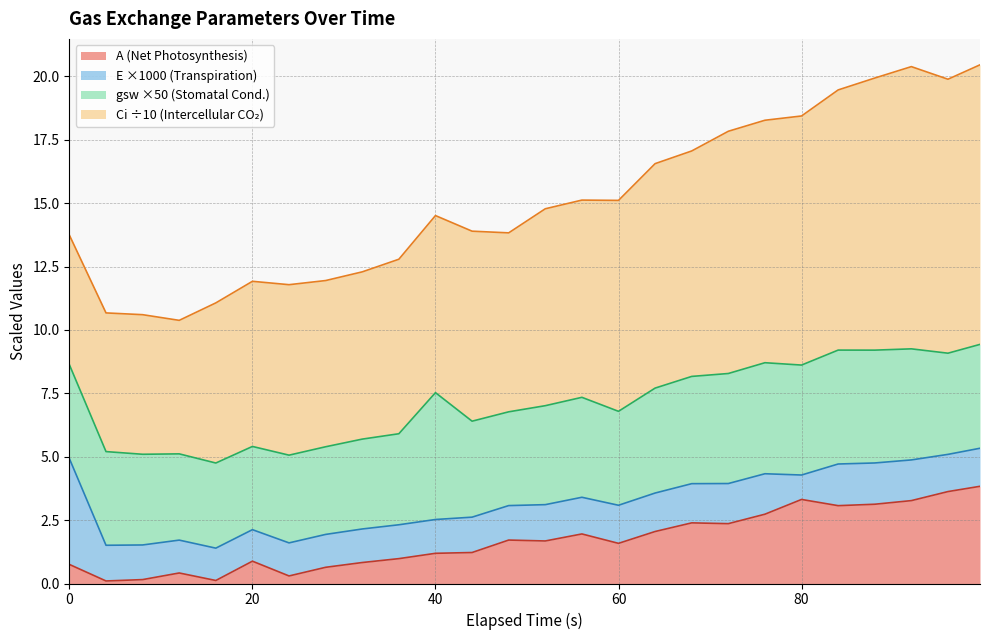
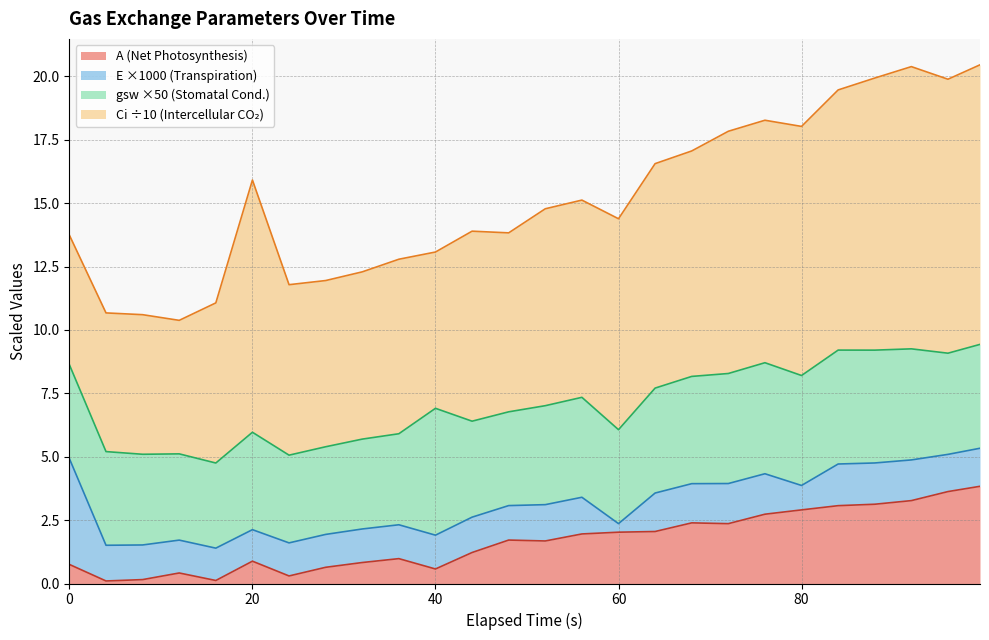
gsw ×50 (Stomatal Cond.), 20: 3.3 -> 3.8
Ci ÷10 (Intercellular CO₂), 20: 6.5 -> 9.9
A (Net Photosynthesis), 40: 1.2 -> 0.6
Ci ÷10 (Intercellular CO₂), 40: 7.0 -> 6.2
A (Net Photosynthesis), 60: 1.6 -> 2.0
E ×1000 (Transpiration), 60: 1.5 -> 0.3
A (Net Photosynthesis), 80: 3.3 -> 2.9
